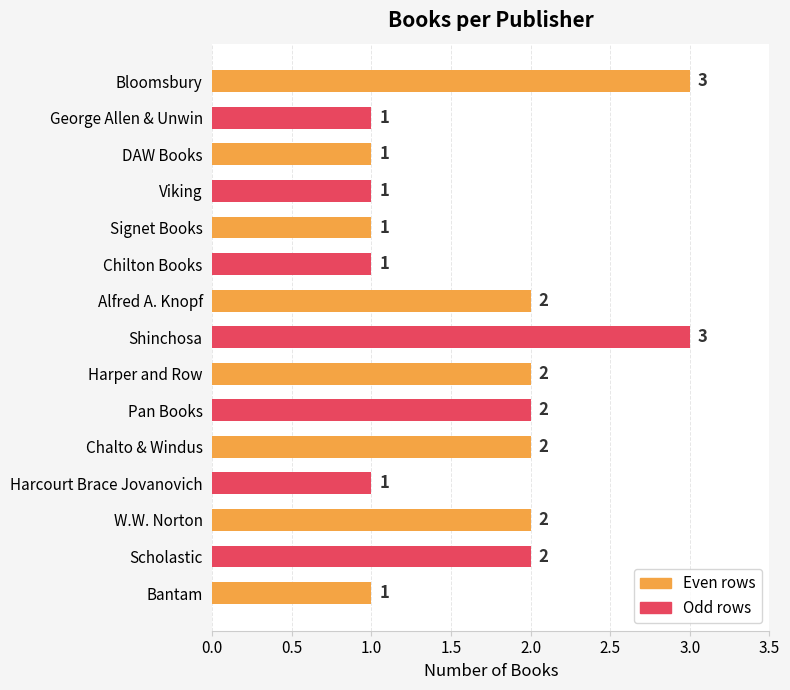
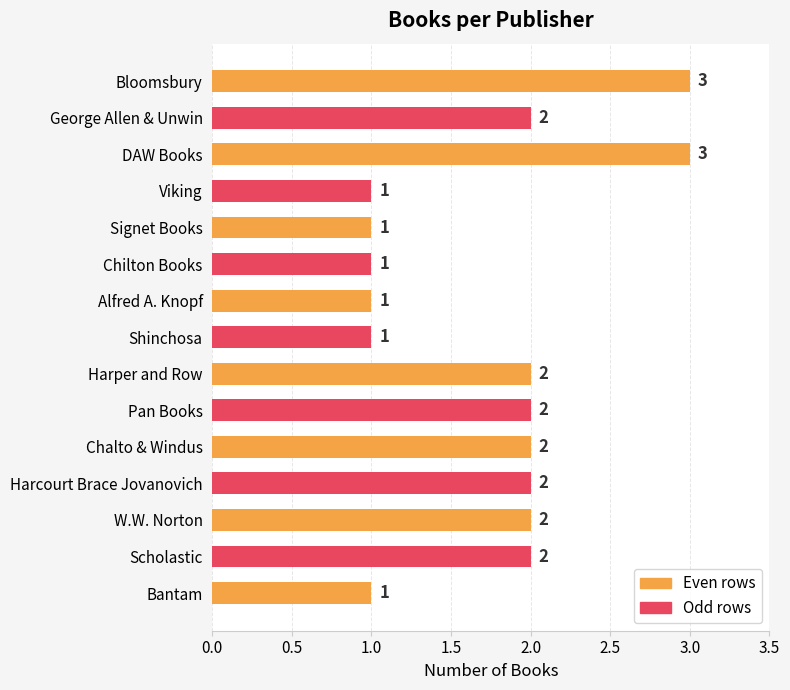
George Allen & Unwin: 1 -> 2
DAW Books: 1 -> 3
Alfred A. Knopf: 2 -> 1
Shinchosa: 3 -> 1
Harcourt Brace Jovanovich: 1 -> 2
